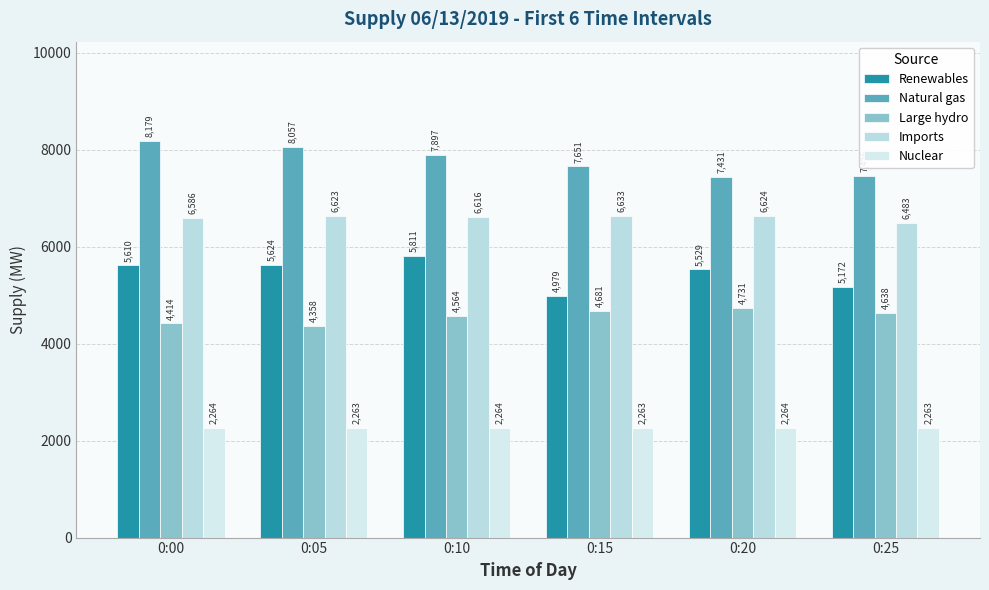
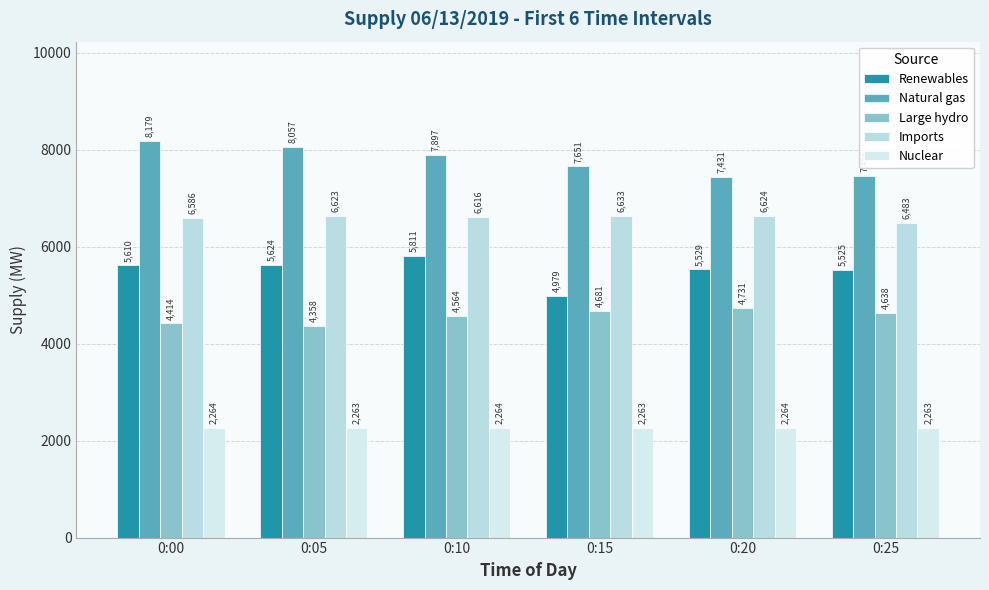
Renewables, 0:25: 5,172 -> 5,525
